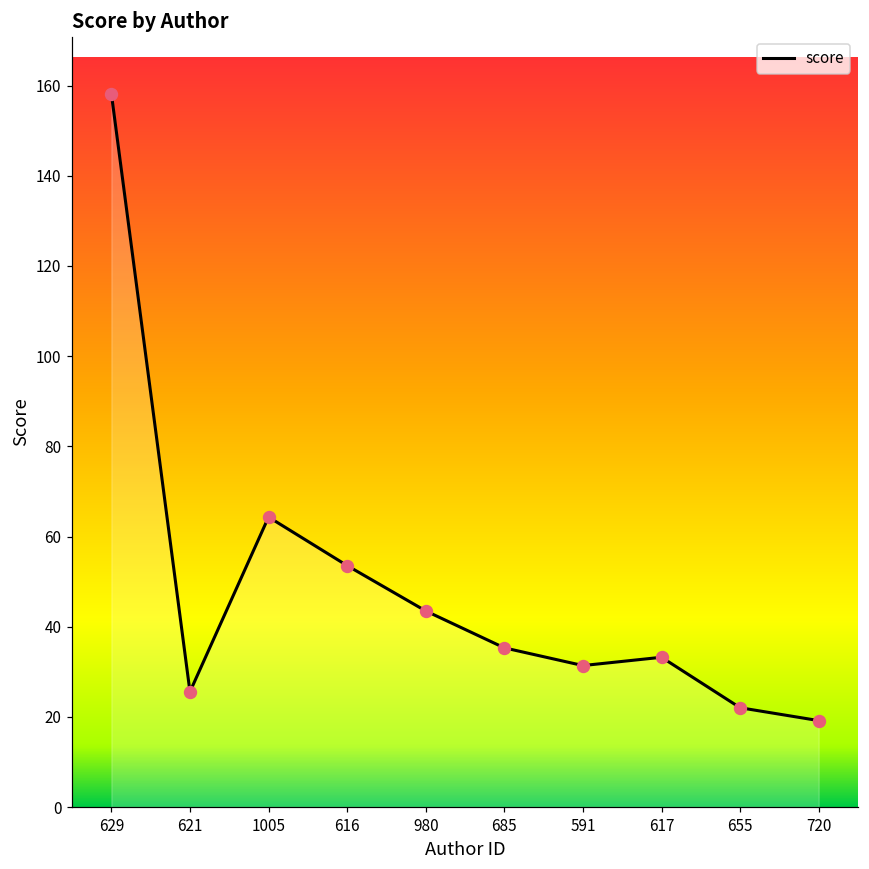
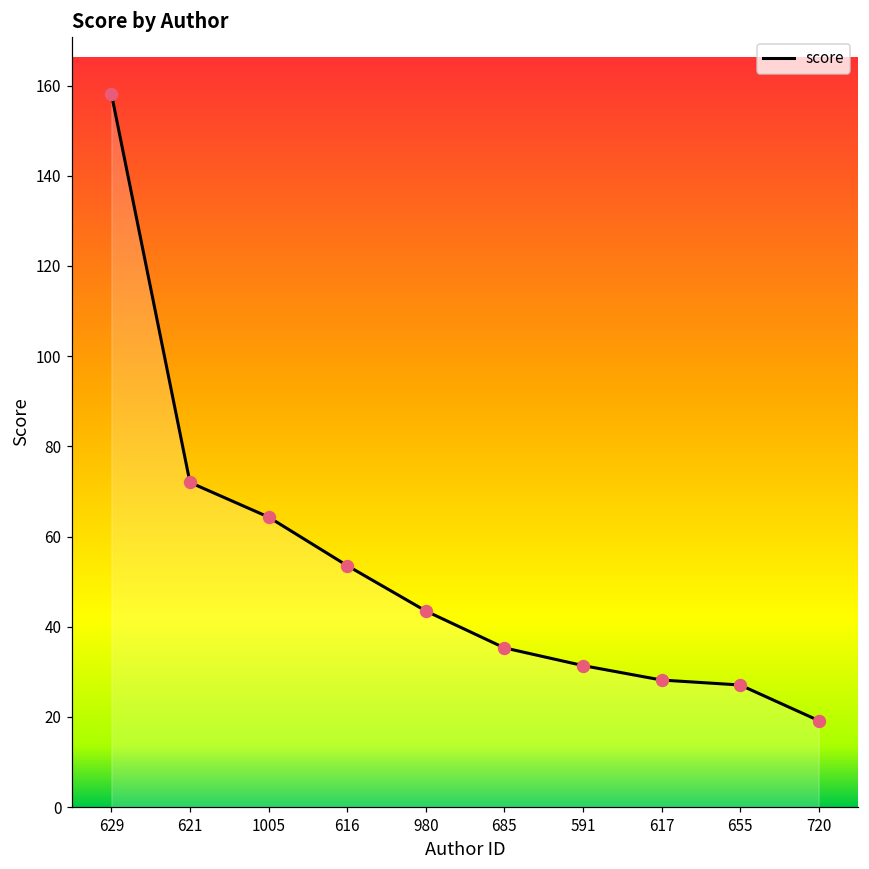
621: 26 -> 72
617: 33 -> 28
655: 22 -> 27
